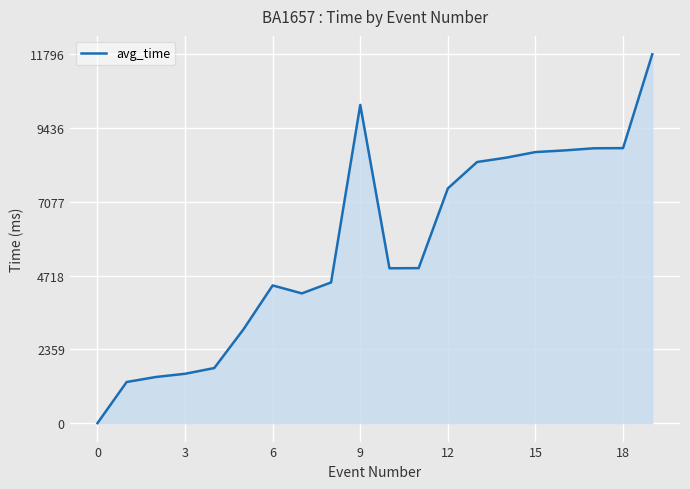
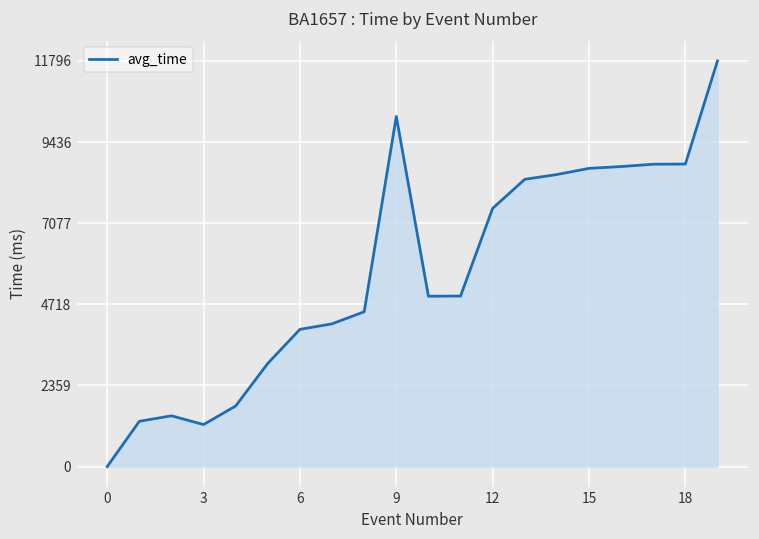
3: 1600 -> 1200
6: 4400 -> 4000
